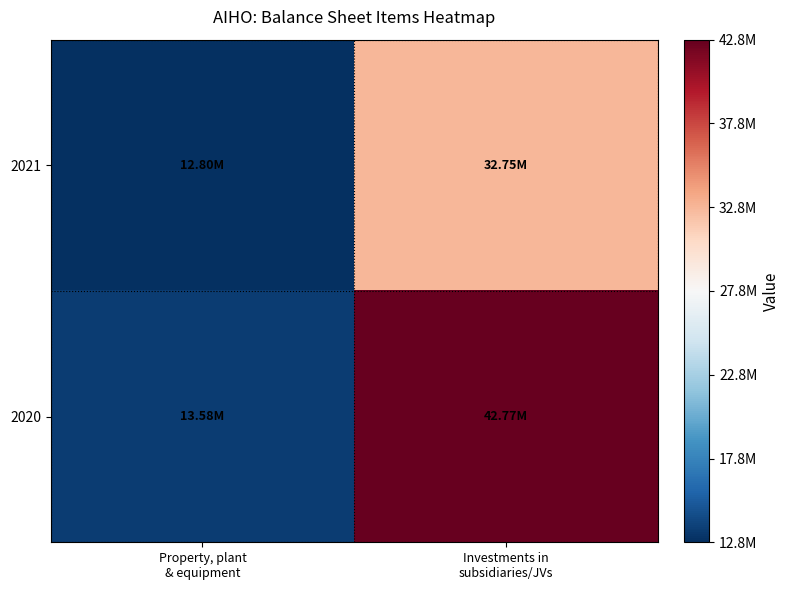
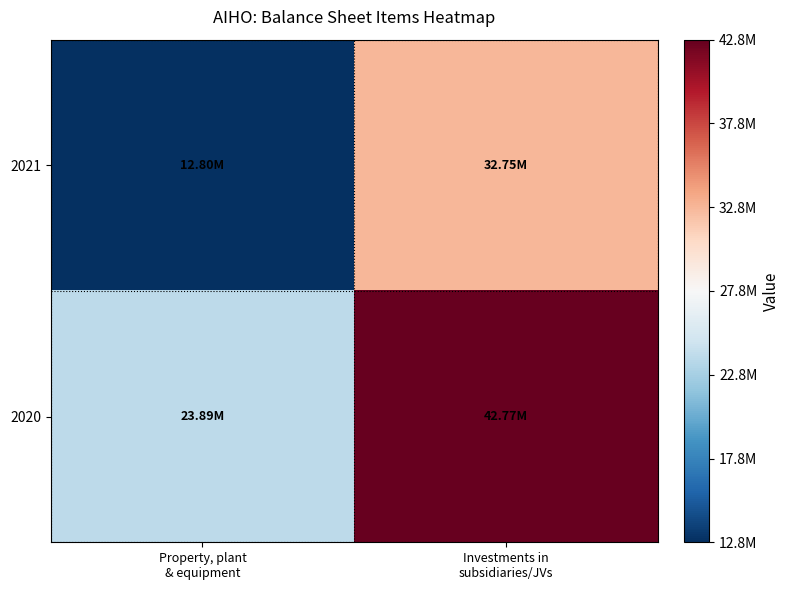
2020, Property, plant & equipment: 13.58M -> 23.89M
